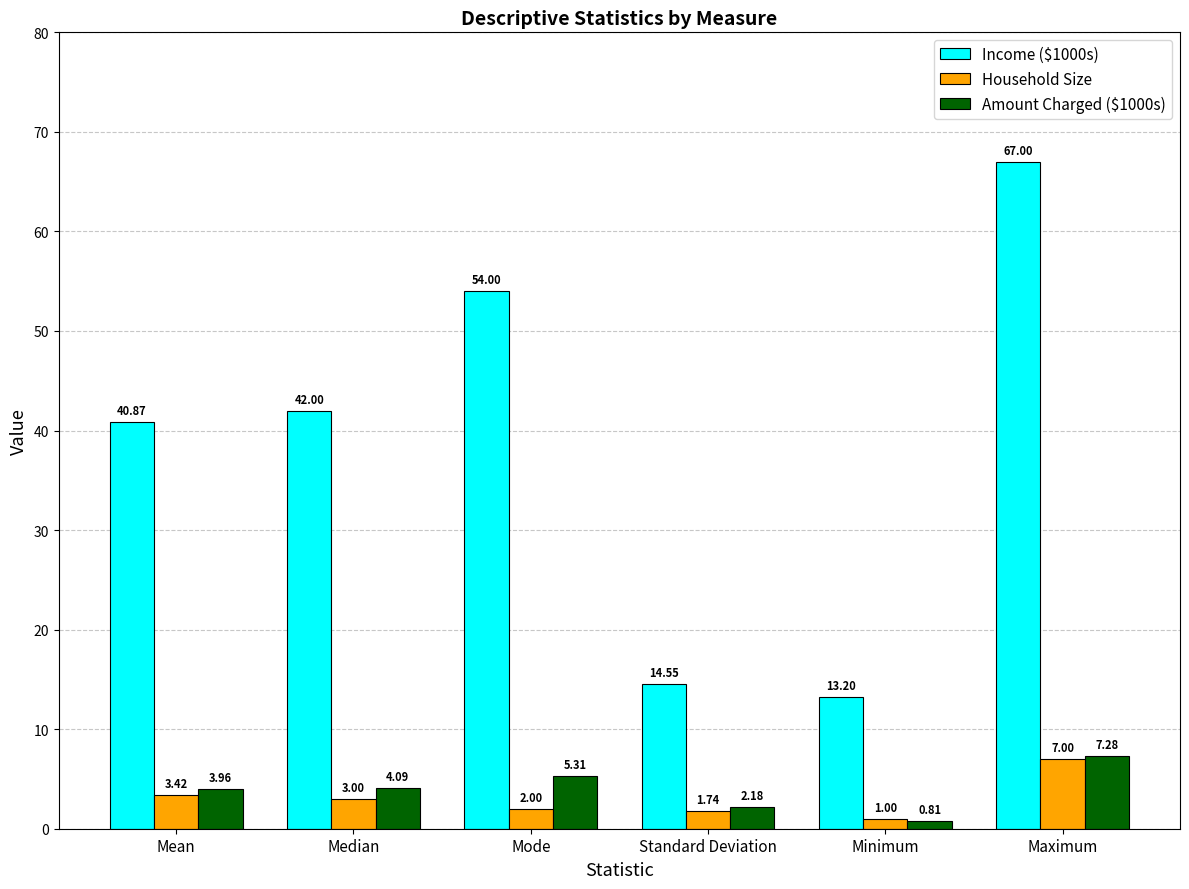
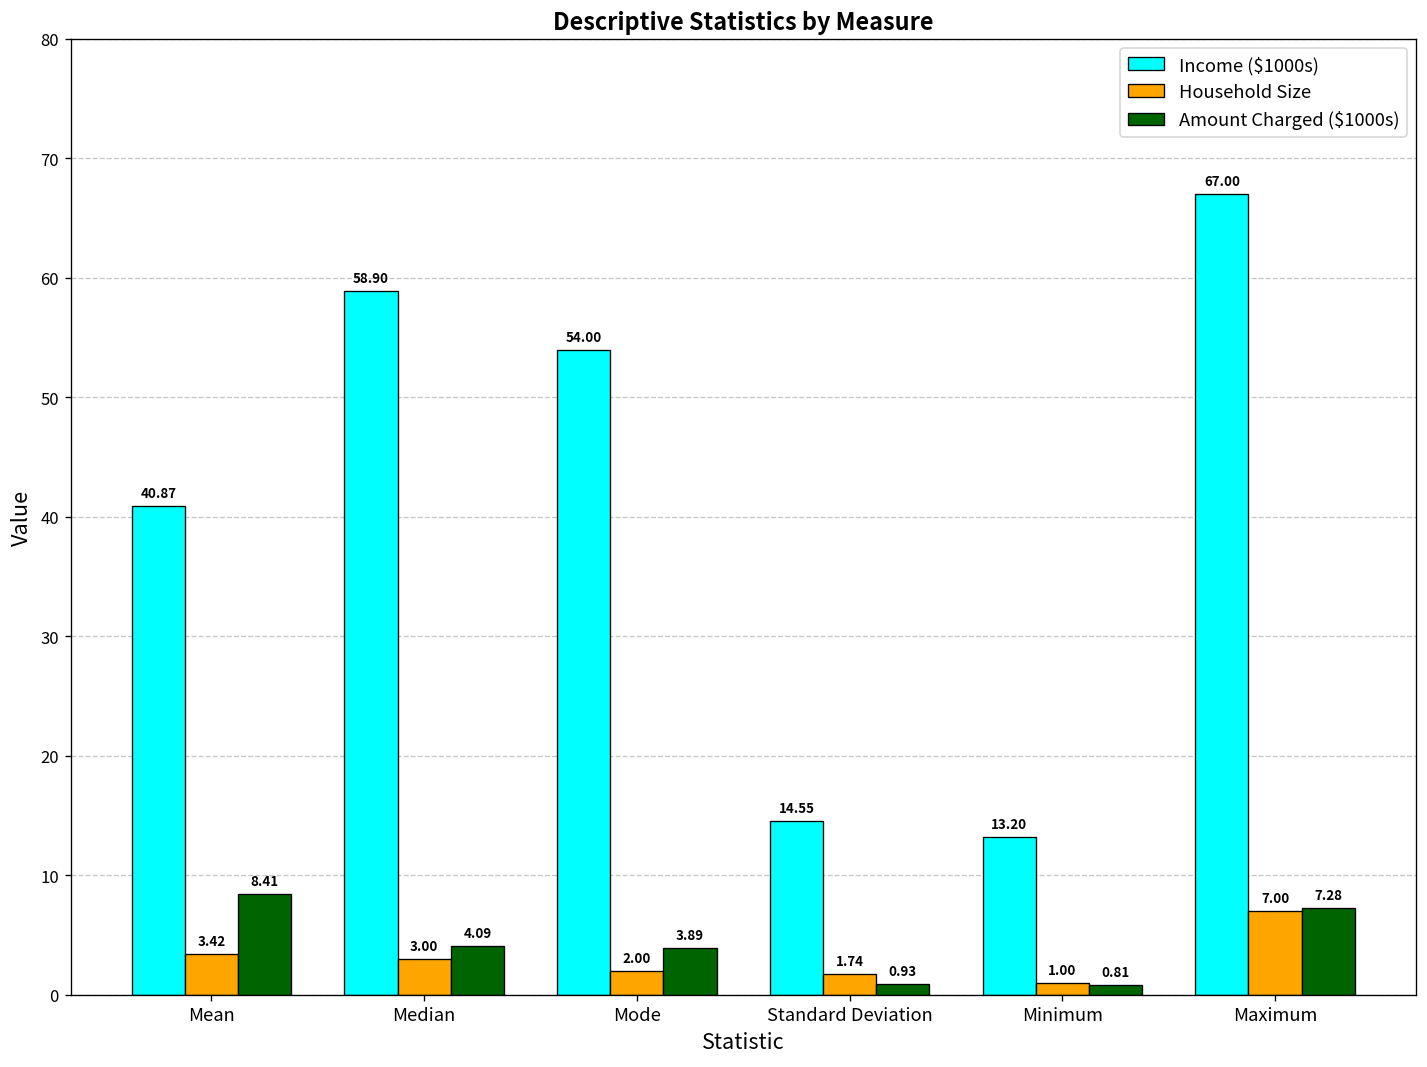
Amount Charged ($1000s), Mean: 3.96 -> 8.41
Income ($1000s), Median: 42.00 -> 58.90
Amount Charged ($1000s), Mode: 5.31 -> 3.89
Amount Charged ($1000s), Standard Deviation: 2.18 -> 0.93
